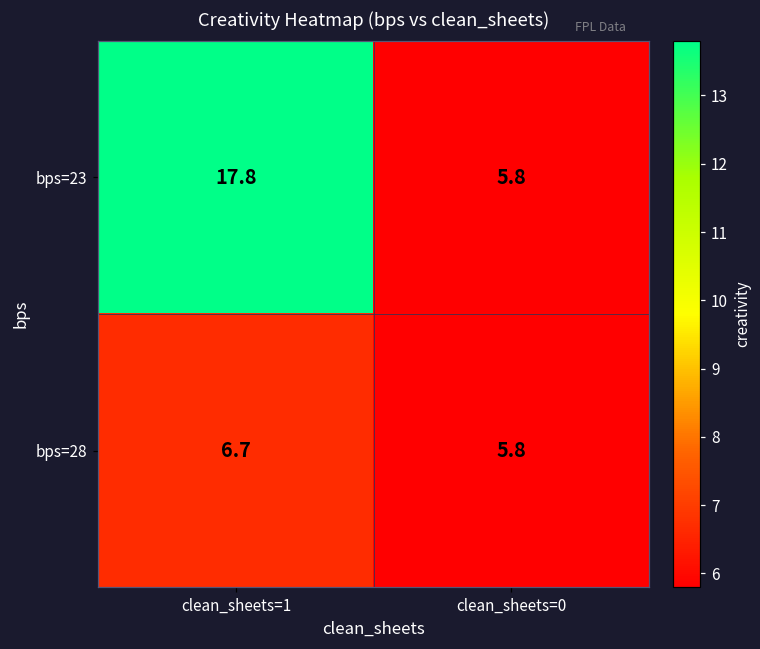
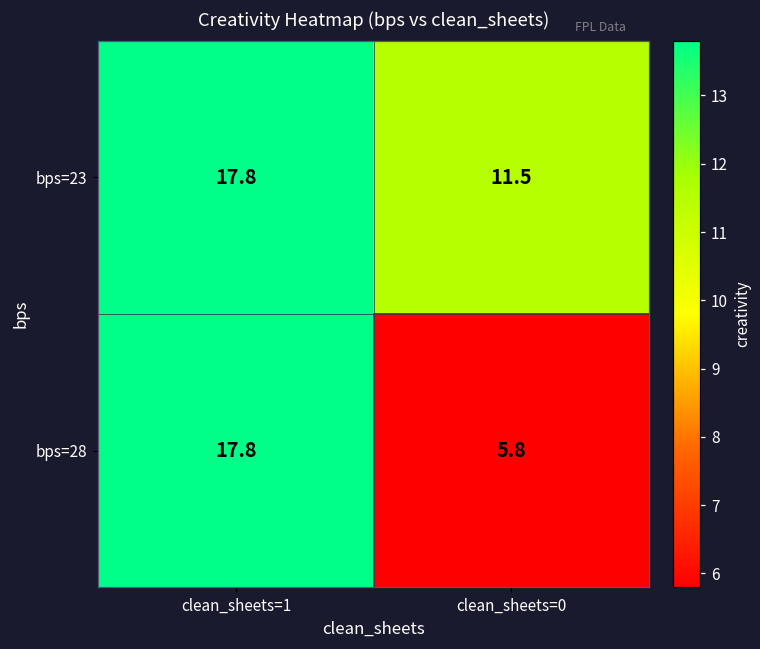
bps=23, clean_sheets=0: 5.8 -> 11.5
bps=28, clean_sheets=1: 6.7 -> 17.8
